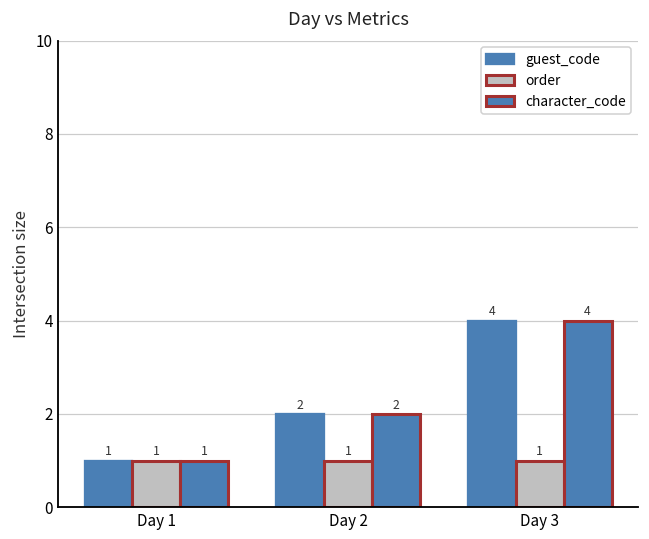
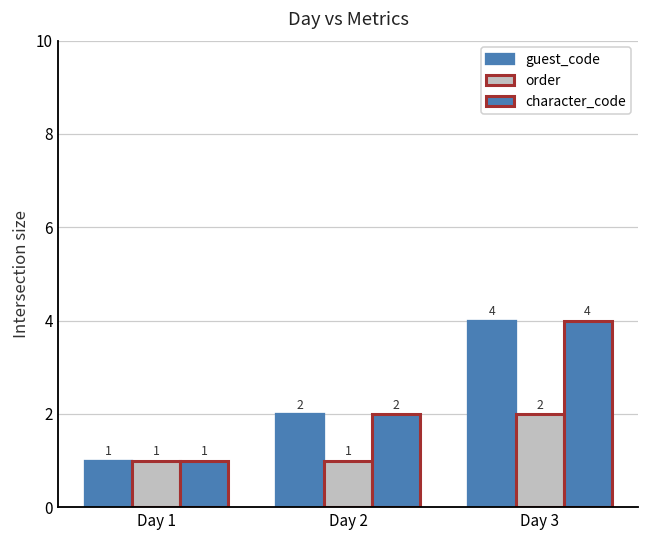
order, Day 3: 1 -> 2
